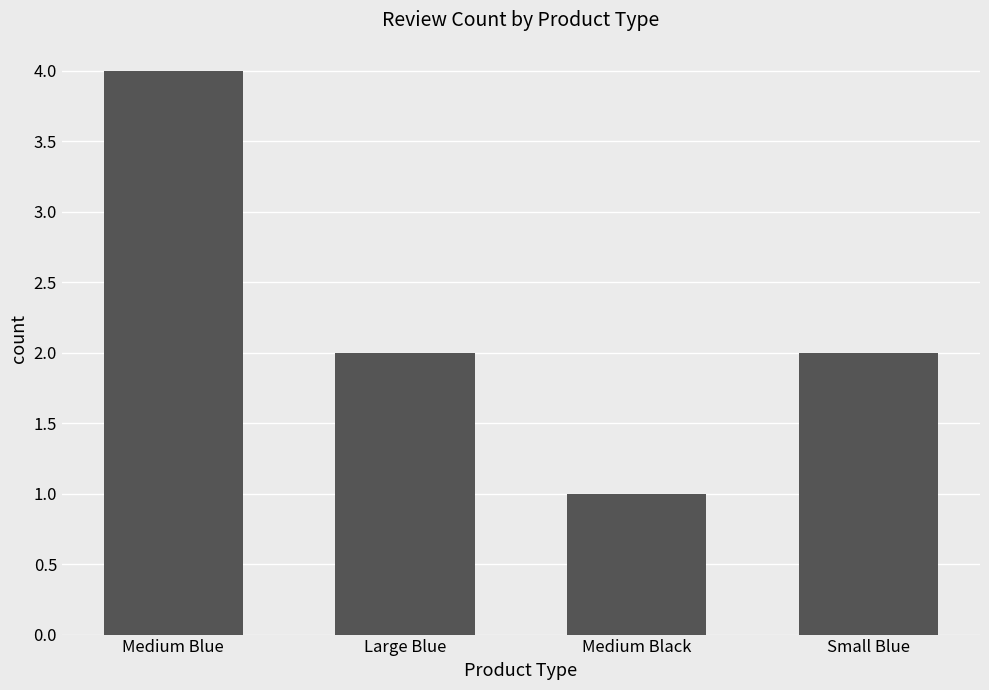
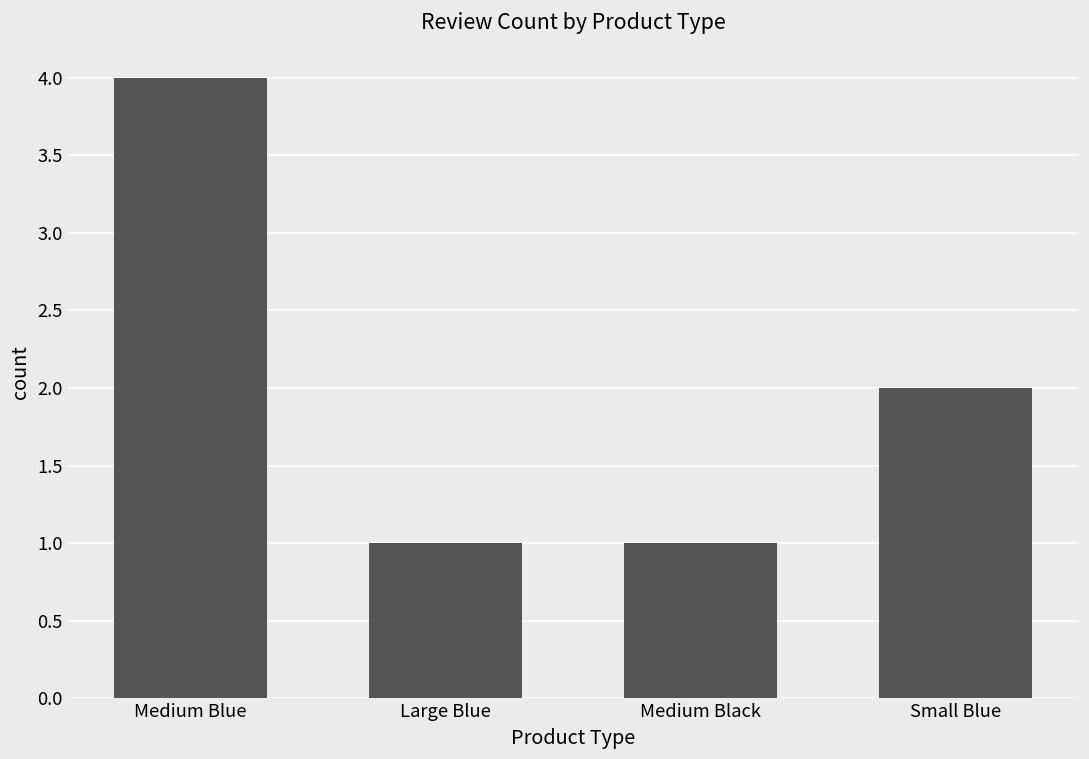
Large Blue: 2 -> 1
